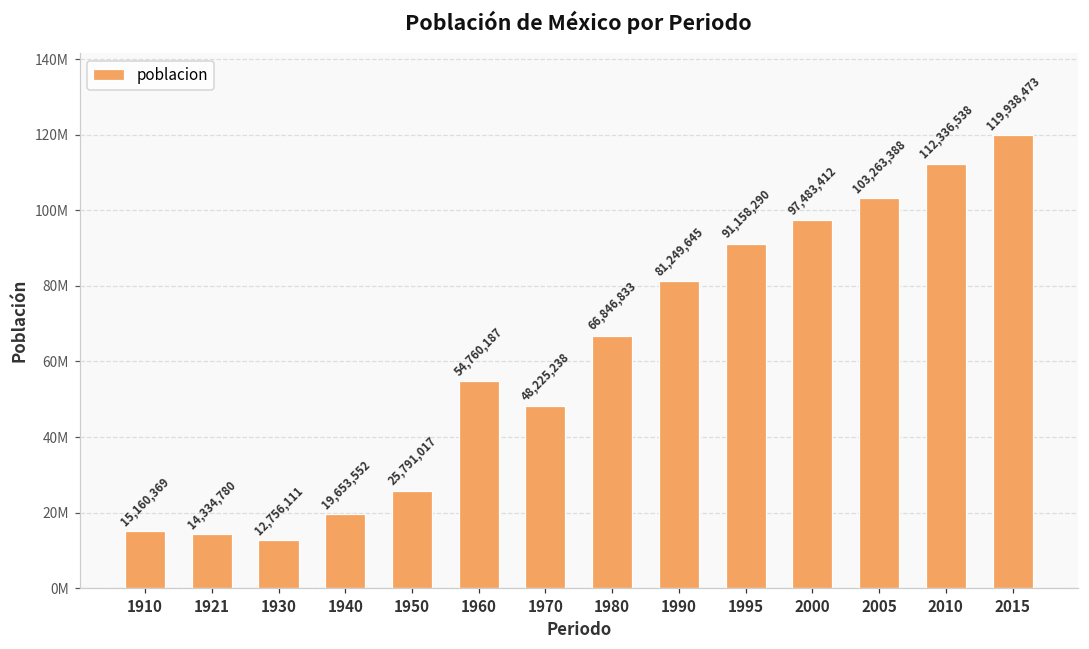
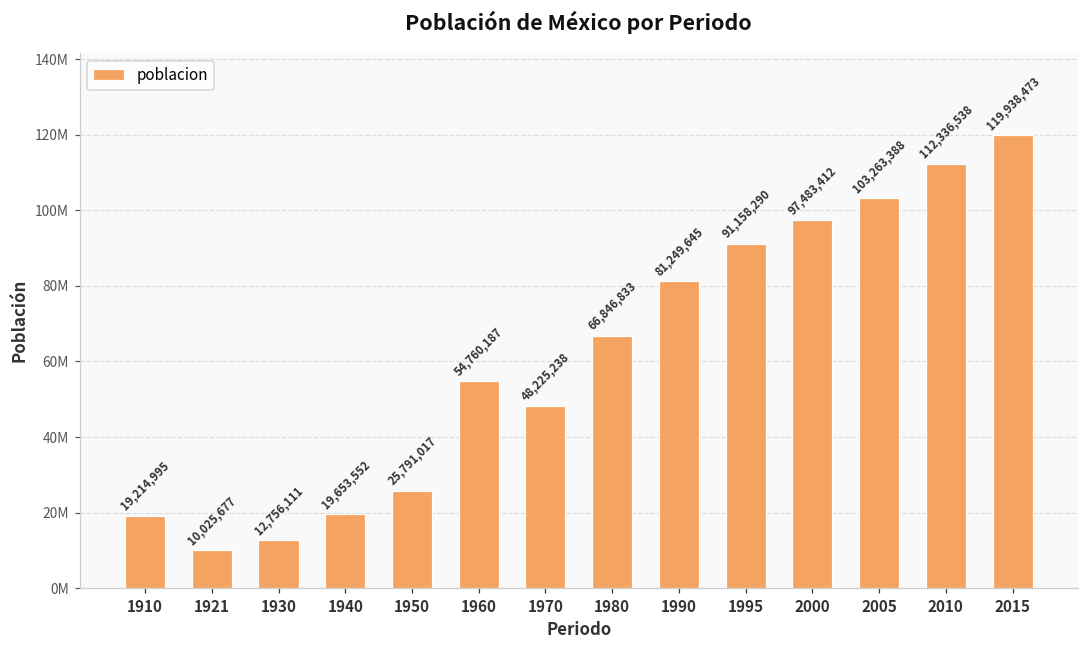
1910: 15,160,369 -> 19,214,995
1921: 14,334,780 -> 10,025,677
